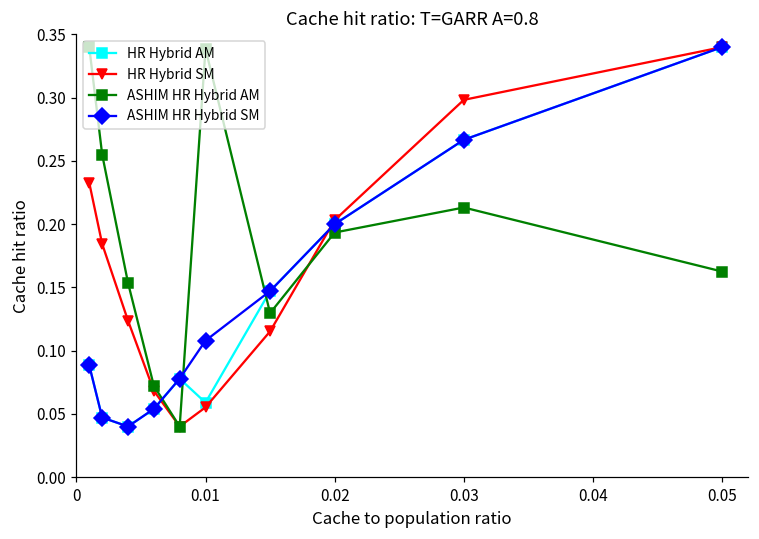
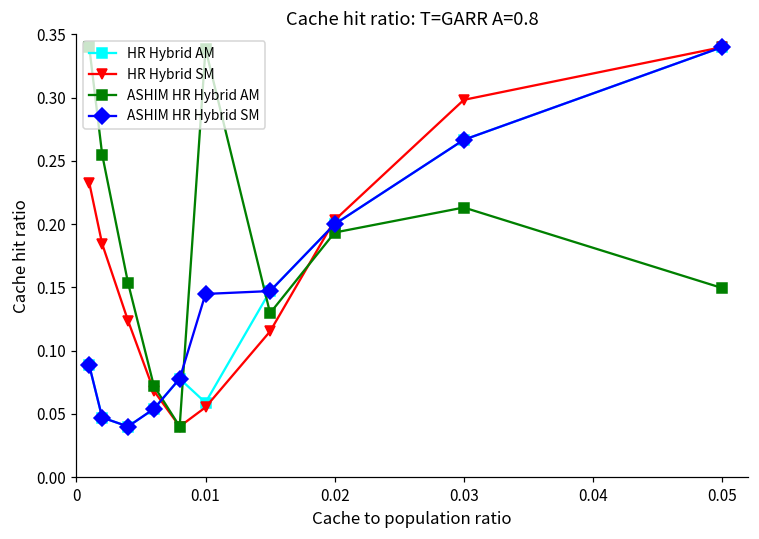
ASHIM HR Hybrid SM, 0.01: 0.108 -> 0.145
ASHIM HR Hybrid AM, 0.05: 0.163 -> 0.149
